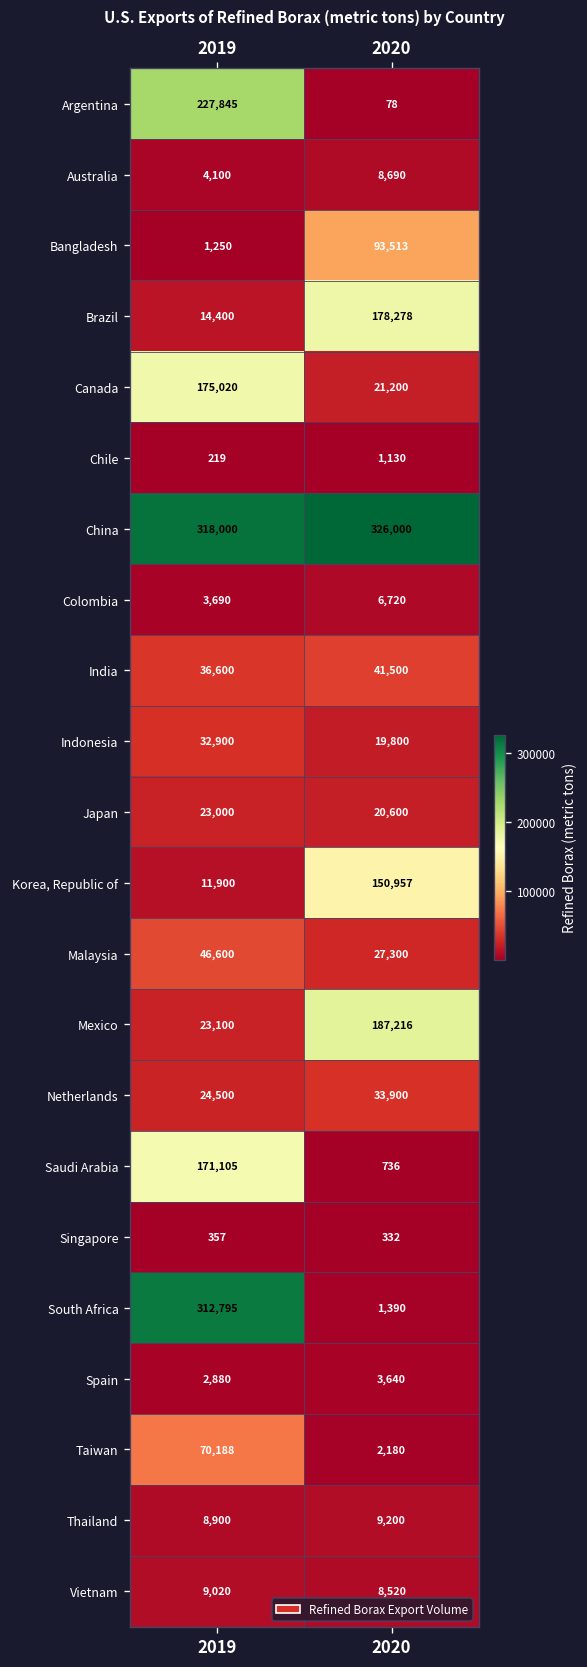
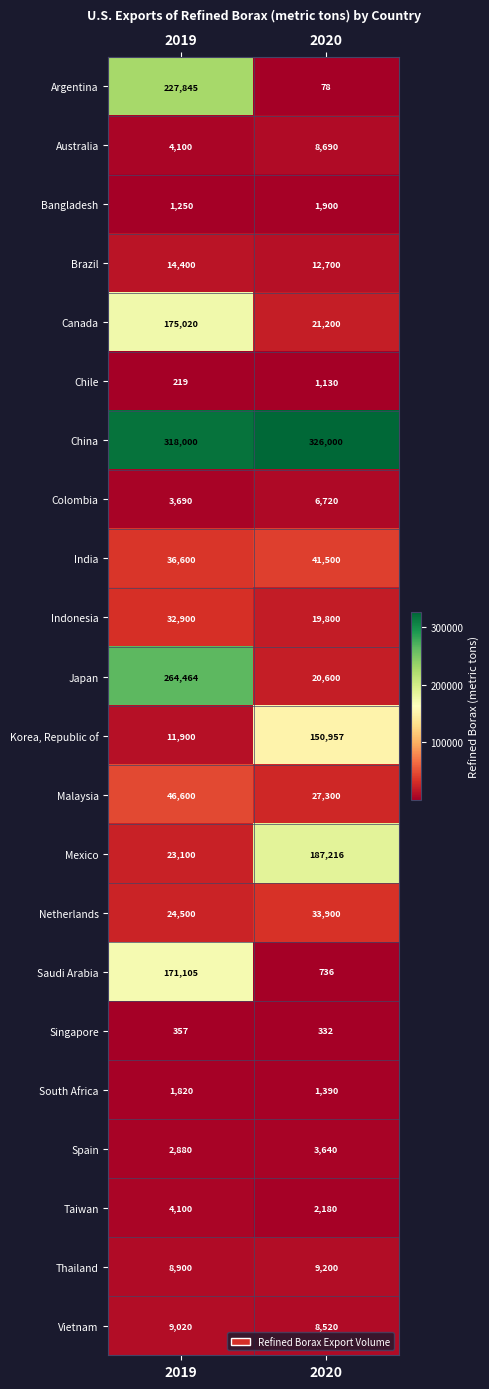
Bangladesh, 2020: 93,513 -> 1,900
Brazil, 2020: 178,278 -> 12,700
Japan, 2019: 23,000 -> 264,464
South Africa, 2019: 312,795 -> 1,820
Taiwan, 2019: 70,188 -> 4,100
